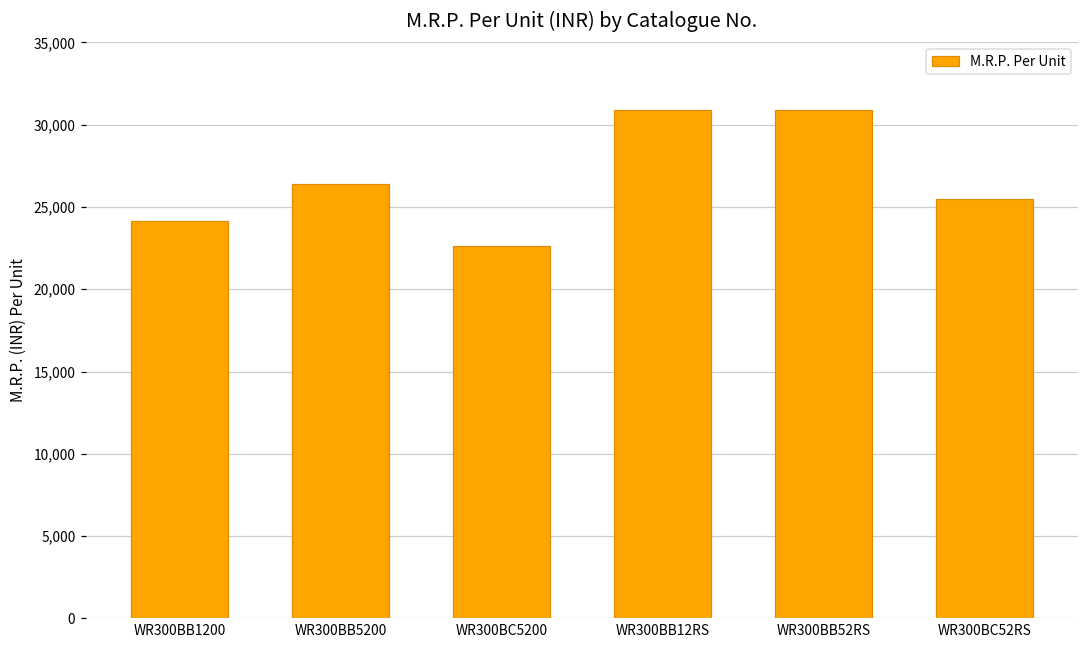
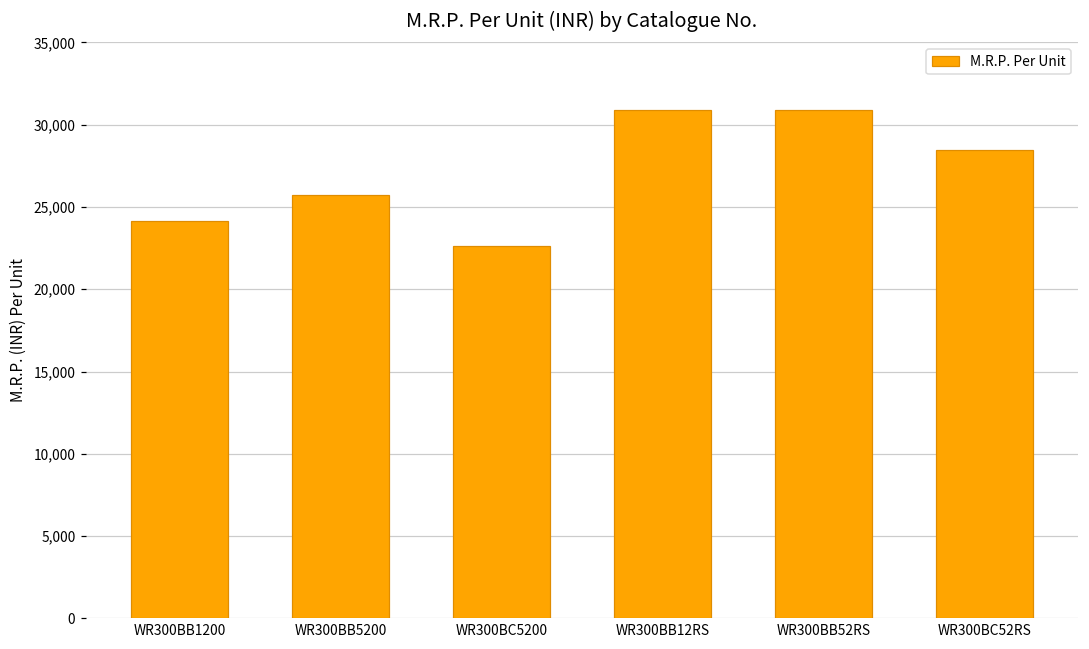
WR300BB5200: 26,400 -> 25,800
WR300BC52RS: 25,500 -> 28,500
